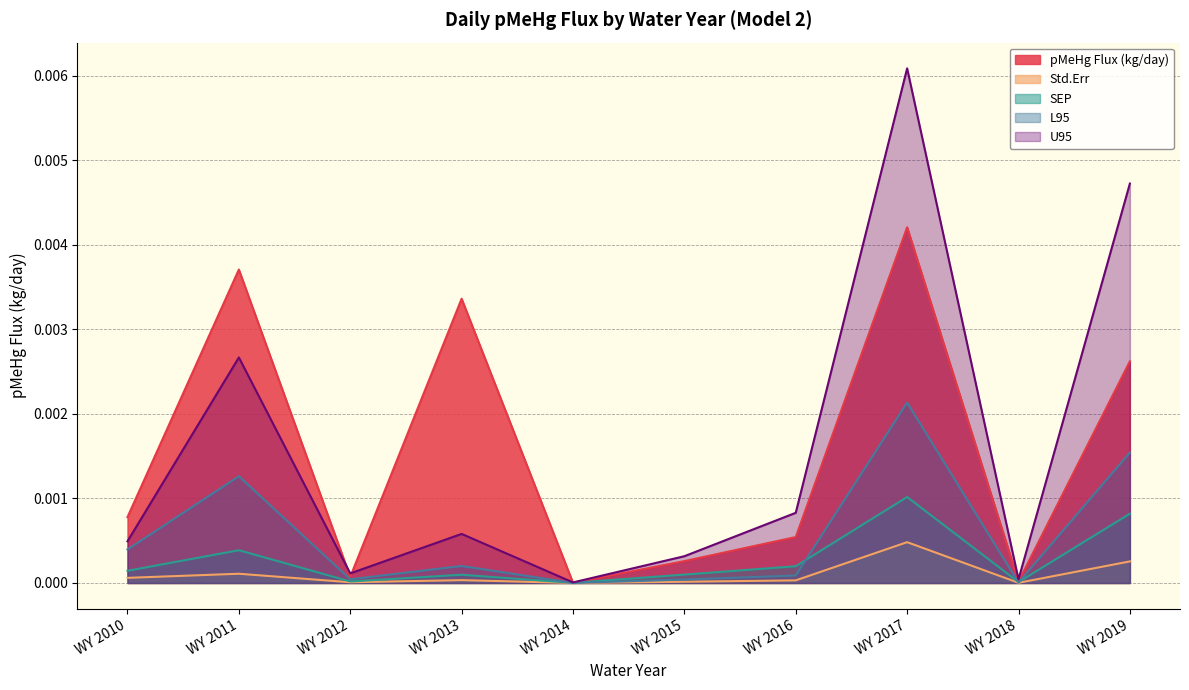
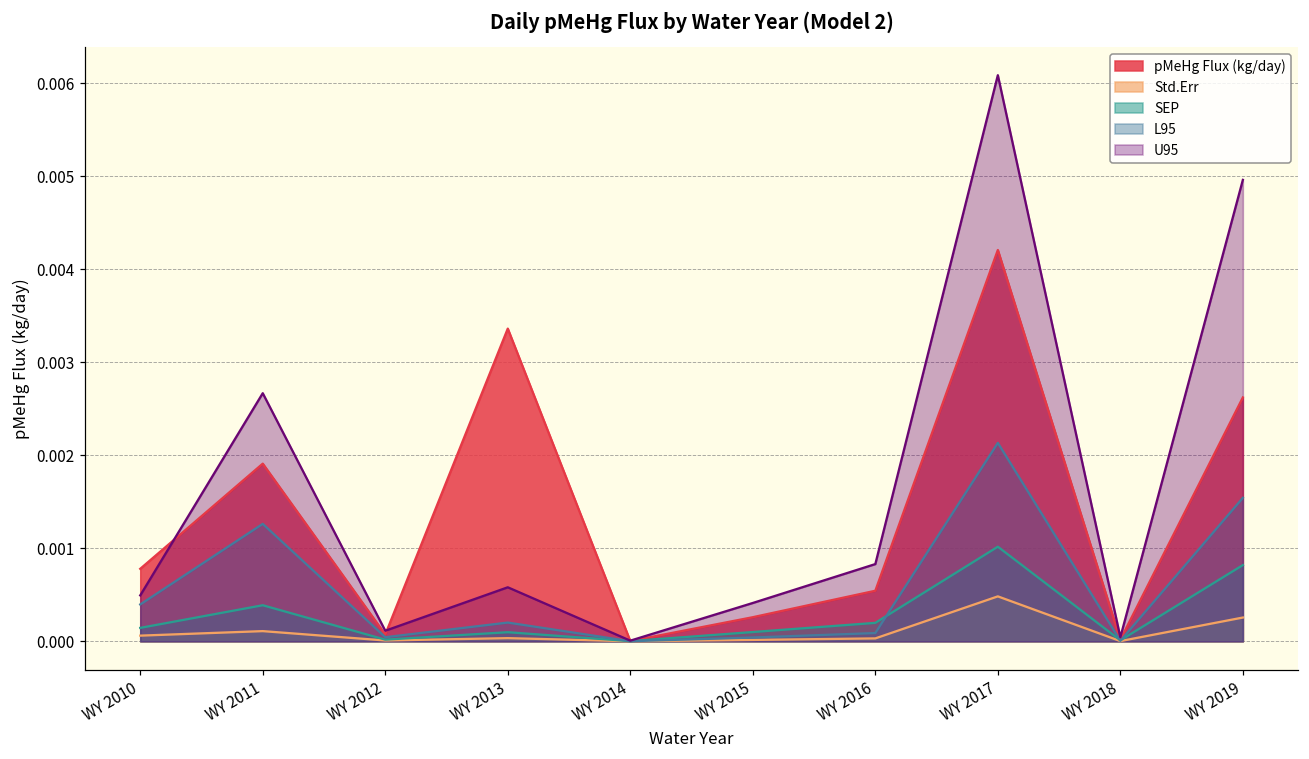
pMeHg Flux (kg/day), WY 2011: 0.0037 -> 0.0019
U95, WY 2015: 0.0003 -> 0.0004
U95, WY 2019: 0.0047 -> 0.0050
